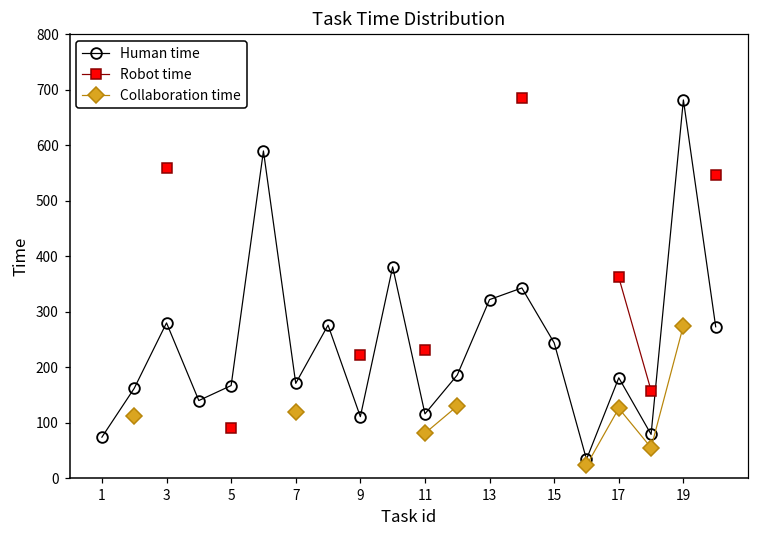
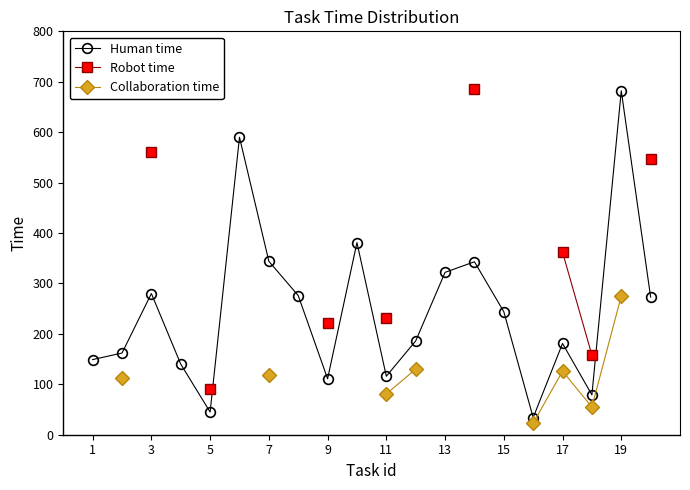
Human time, 1: 70 -> 150
Human time, 5: 170 -> 50
Human time, 7: 170 -> 340
